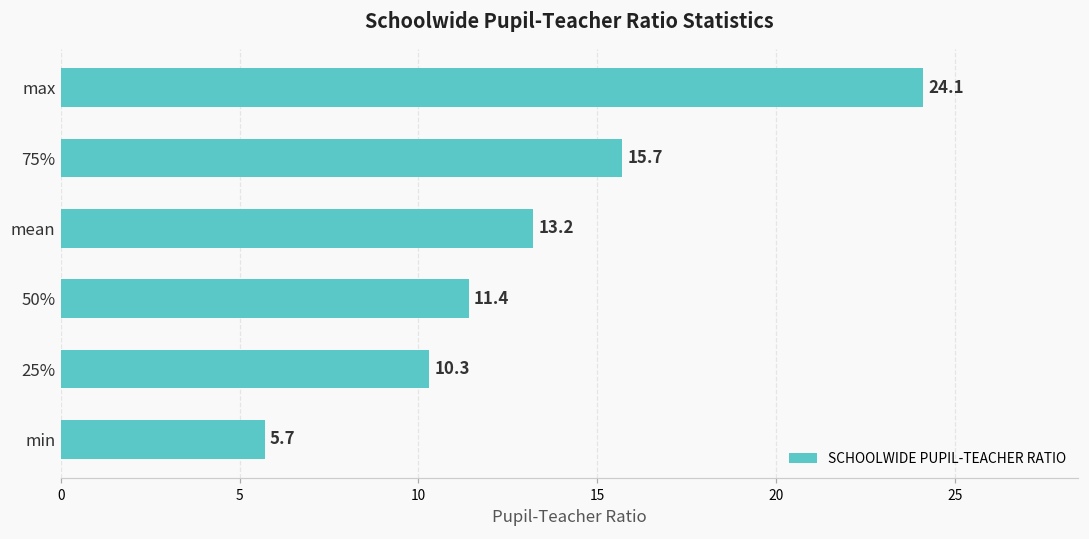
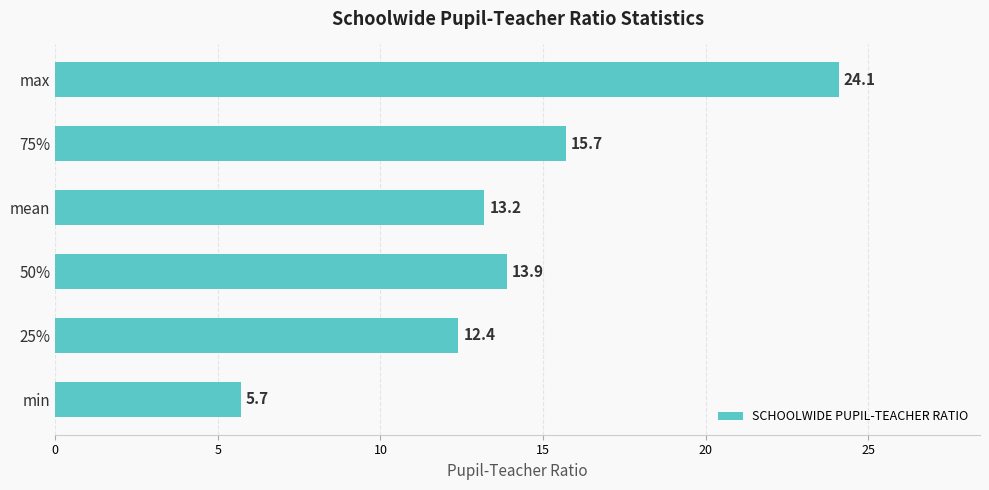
50%: 11.4 -> 13.9
25%: 10.3 -> 12.4
